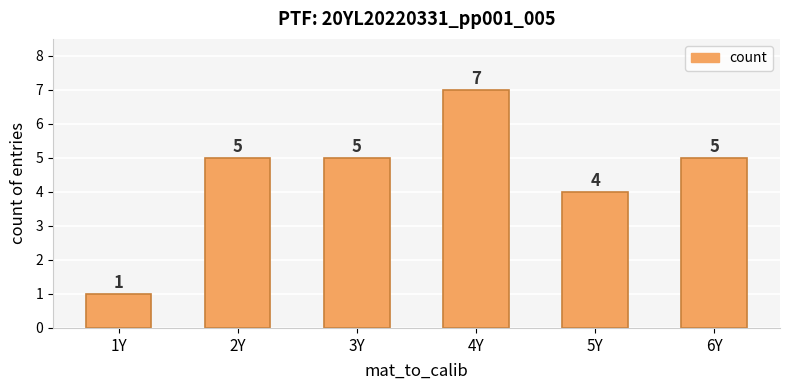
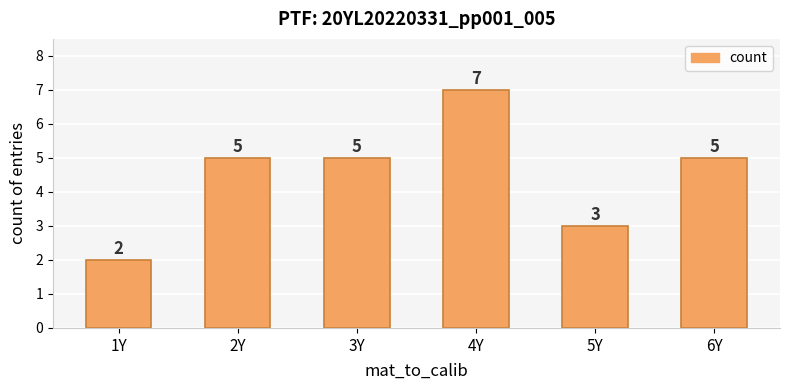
1Y: 1 -> 2
5Y: 4 -> 3
